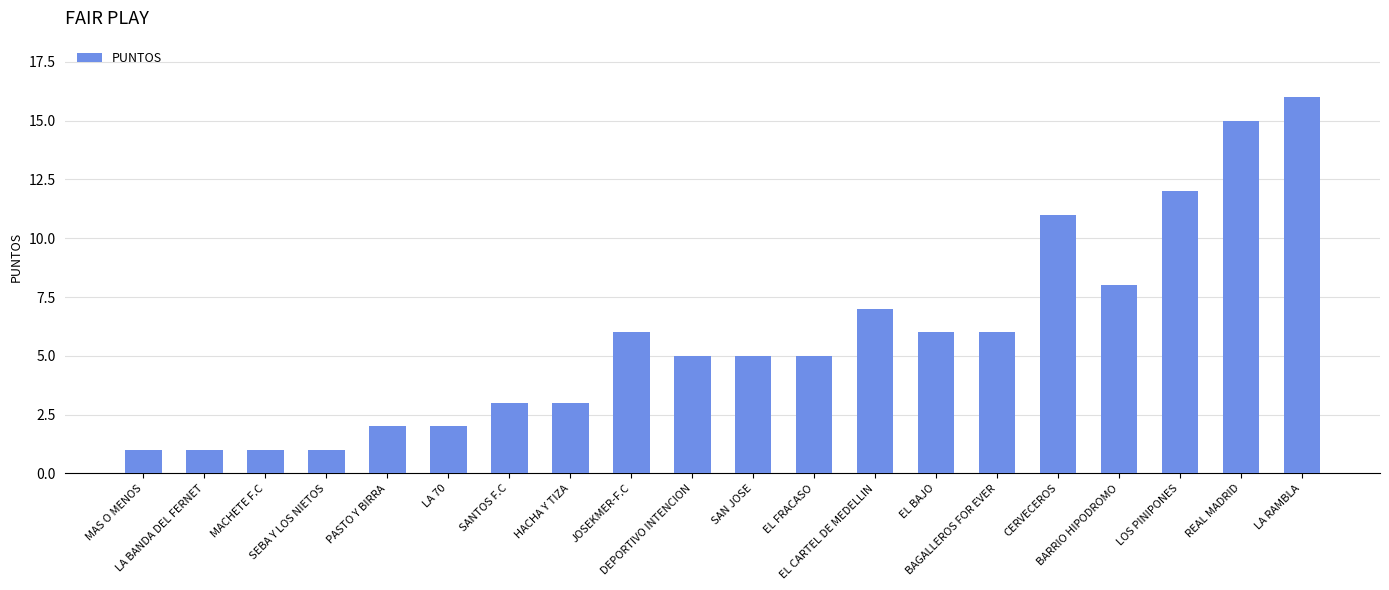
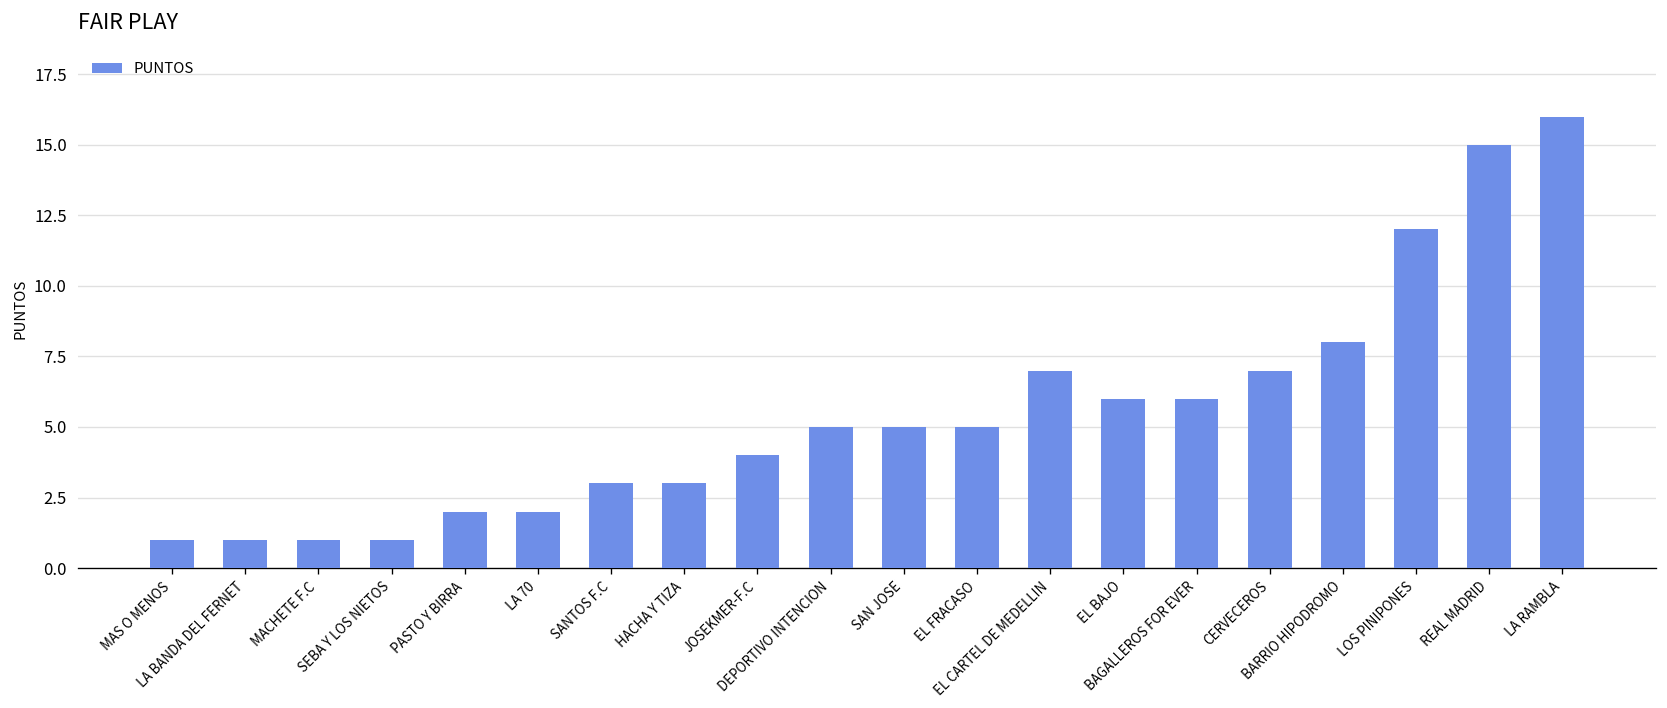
JOSEKMER-F.C: 6 -> 4
CERVECEROS: 11 -> 7
